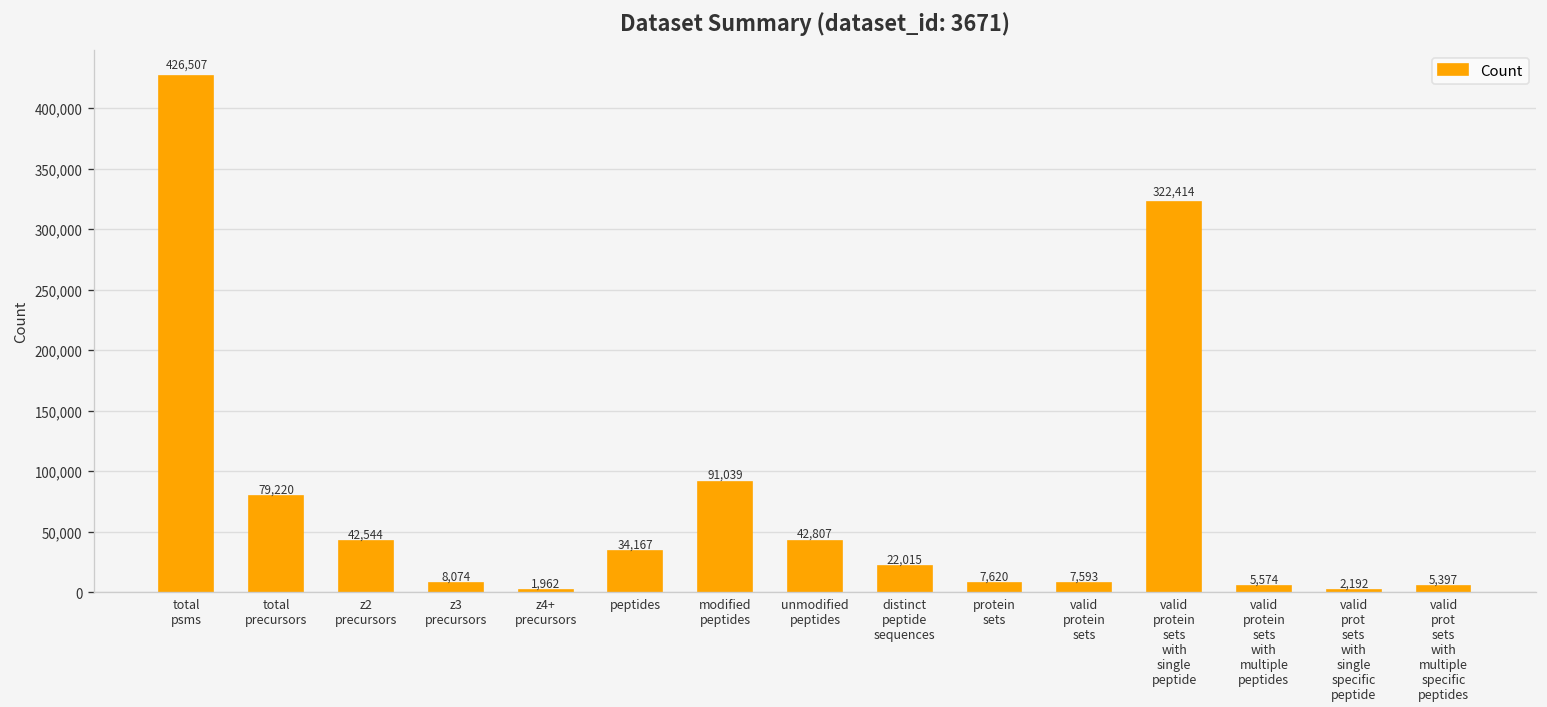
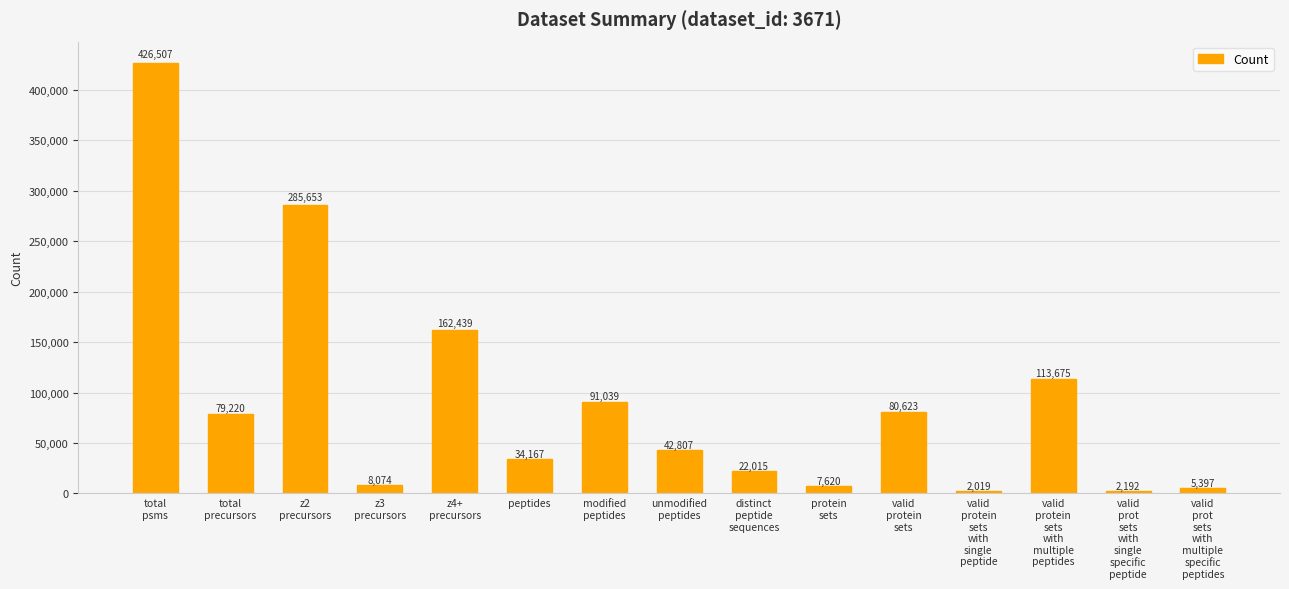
z2 precursors: 42,544 -> 285,653
z4+ precursors: 1,962 -> 162,439
valid protein sets: 7,593 -> 80,623
valid protein sets with single peptide: 322,414 -> 2,019
valid protein sets with multiple peptides: 5,574 -> 113,675
